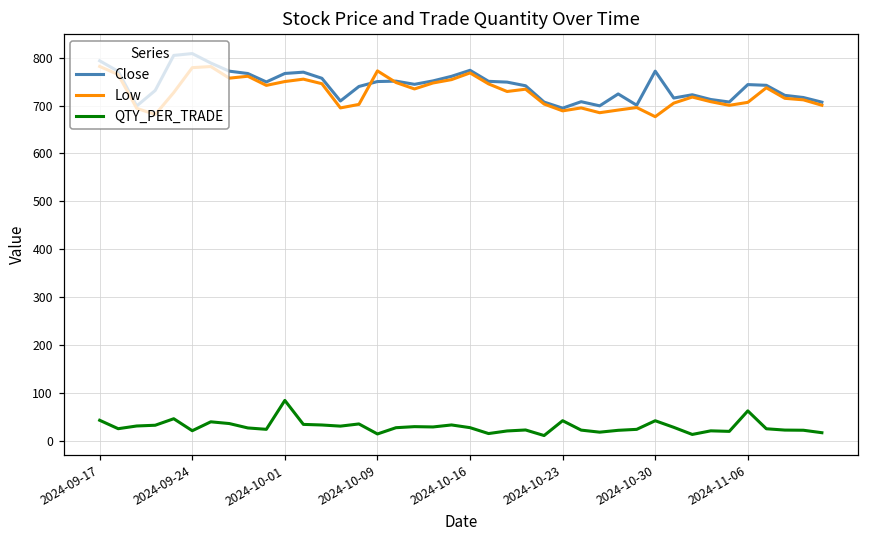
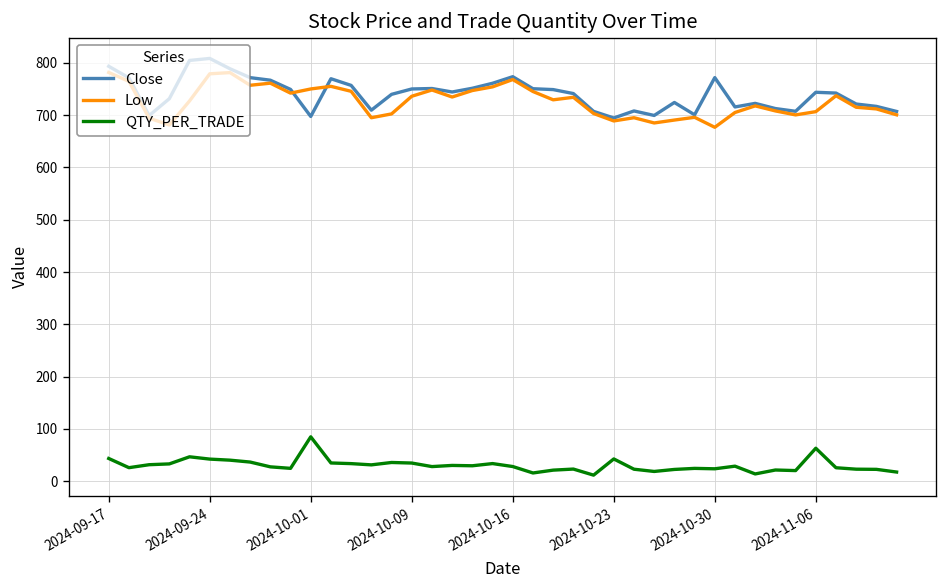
QTY_PER_TRADE, 2024-09-24: 20 -> 40
Close, 2024-10-01: 770 -> 700
Low, 2024-10-09: 770 -> 740
QTY_PER_TRADE, 2024-10-09: 20 -> 30
QTY_PER_TRADE, 2024-10-30: 40 -> 20
